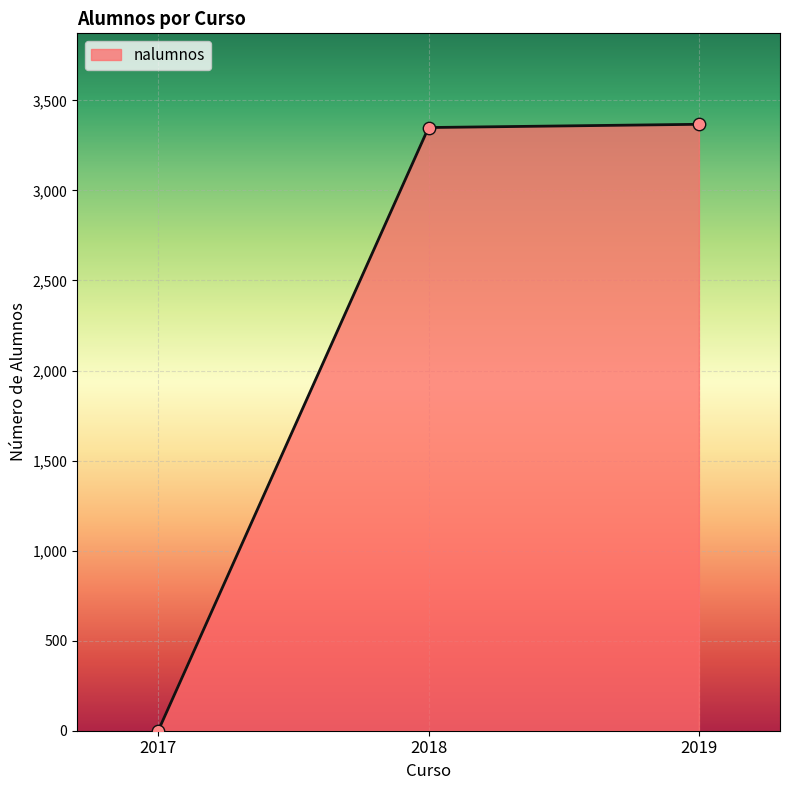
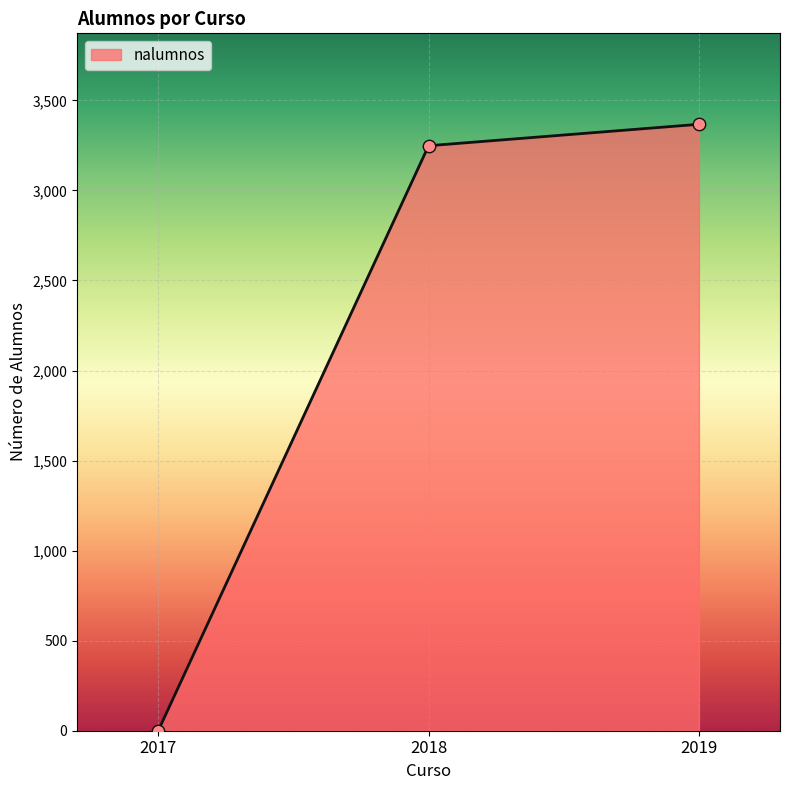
2018: 3,350 -> 3,250
